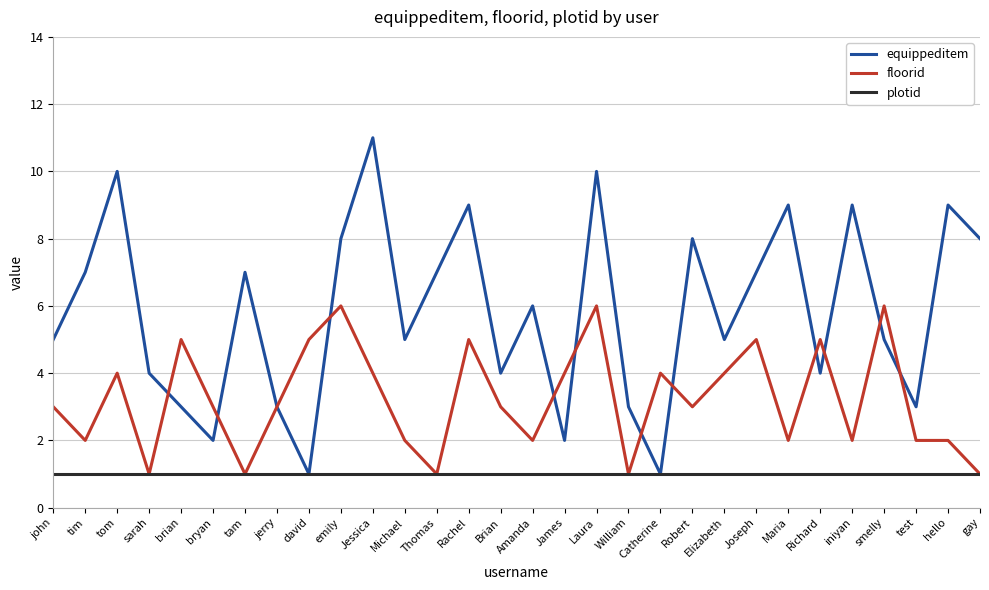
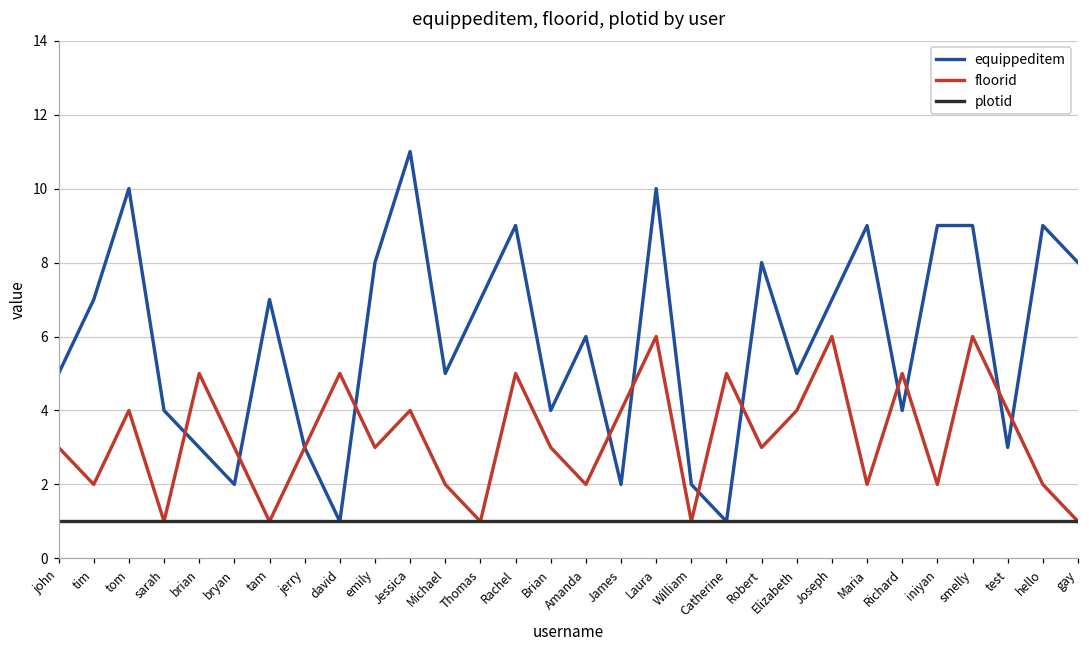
floorid, emily: 6 -> 3
equippeditem, William: 3 -> 2
floorid, Catherine: 4 -> 5
floorid, Joseph: 5 -> 6
equippeditem, smelly: 5 -> 9
floorid, test: 2 -> 4
